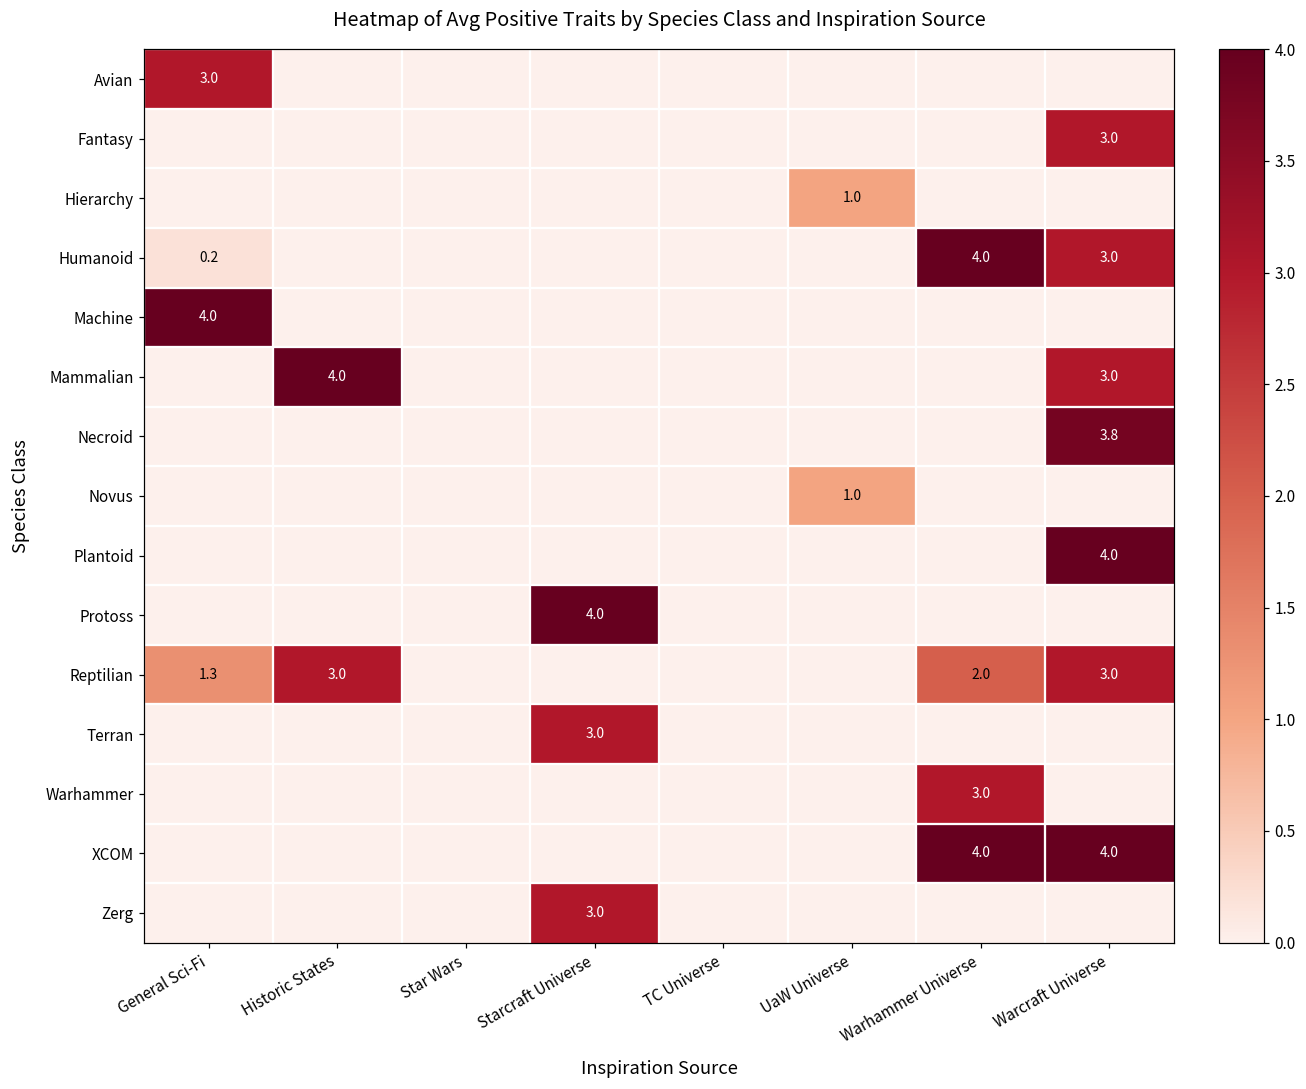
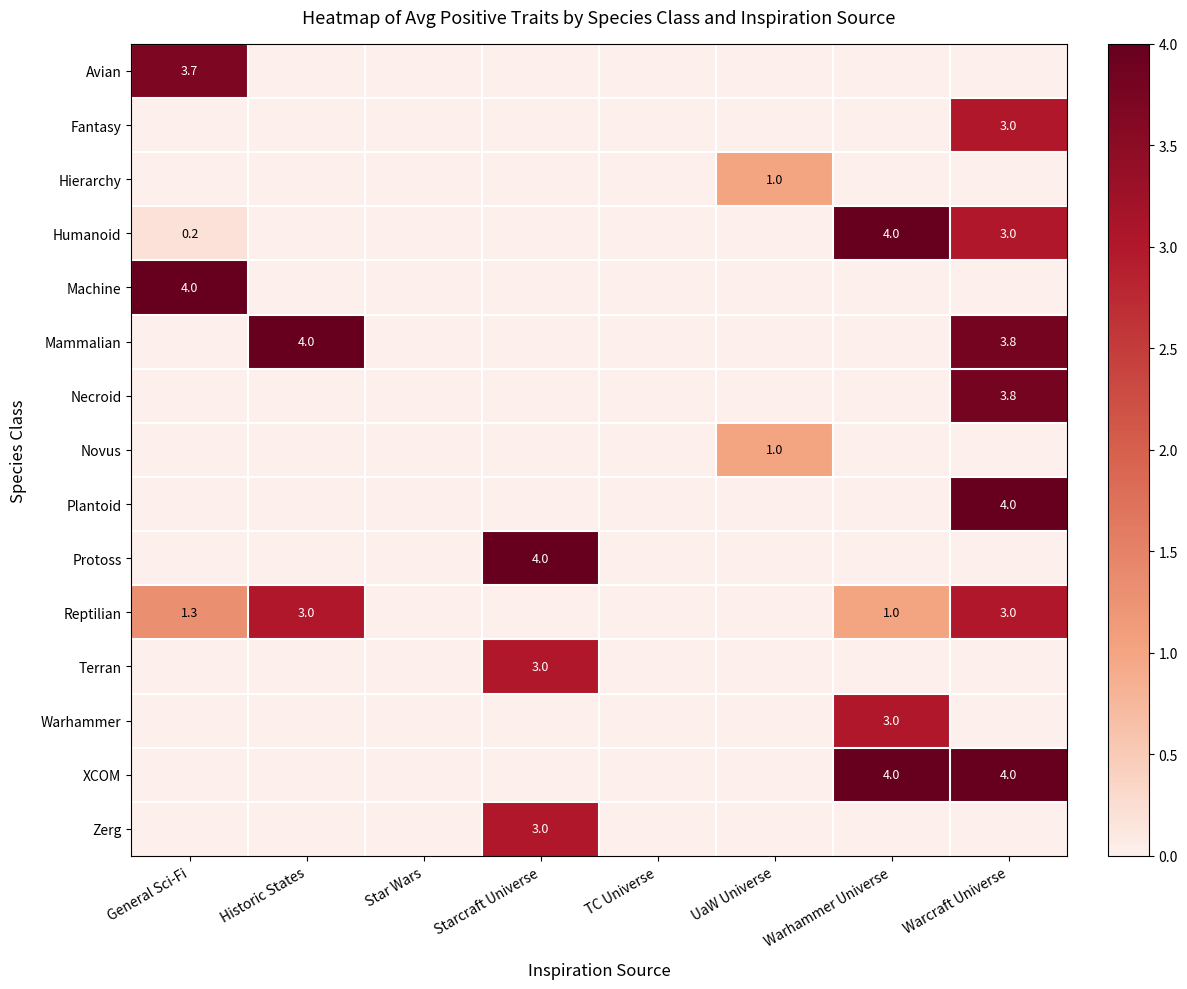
Avian, General Sci-Fi: 3.0 -> 3.7
Mammalian, Warcraft Universe: 3.0 -> 3.8
Reptilian, Warhammer Universe: 2.0 -> 1.0
